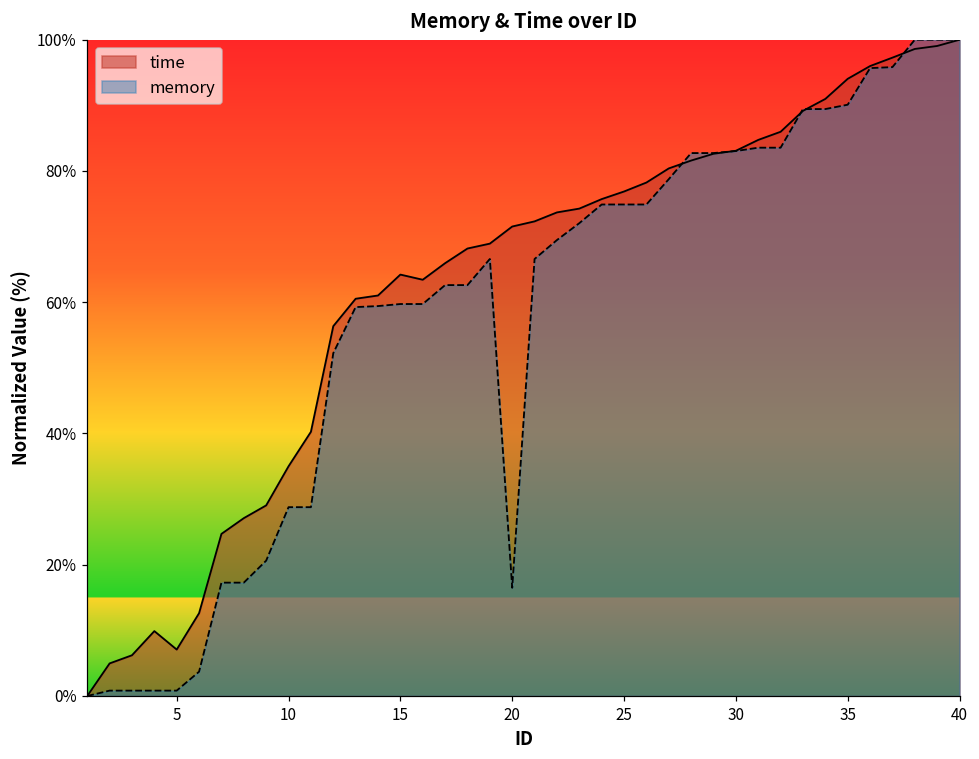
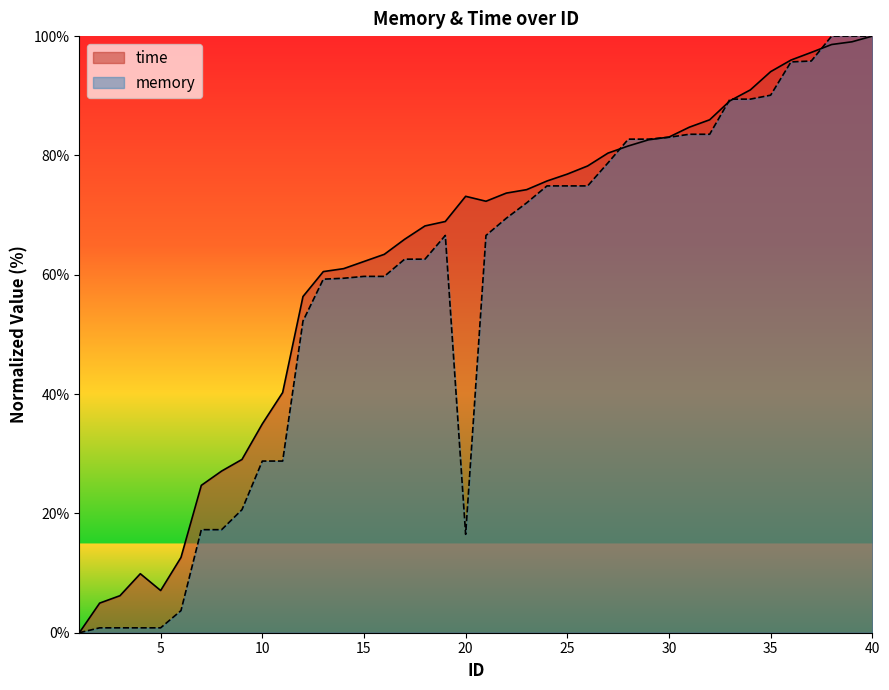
time, 15: 64% -> 62%
time, 20: 72% -> 73%
